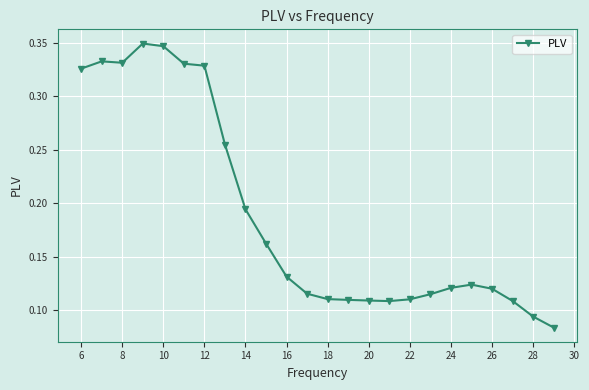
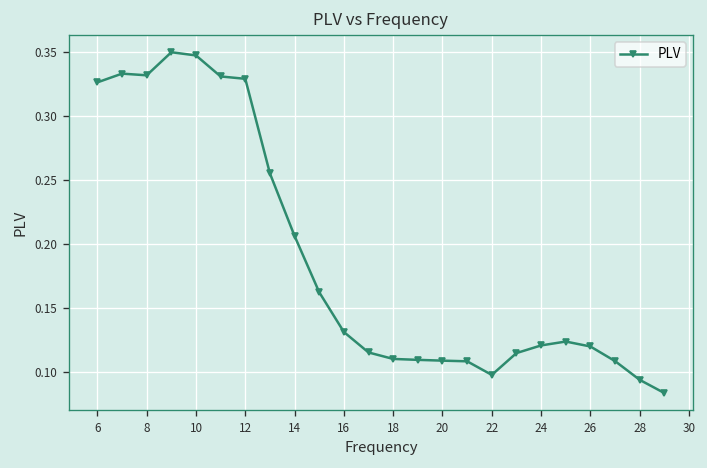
14: 0.194 -> 0.206
22: 0.110 -> 0.098
